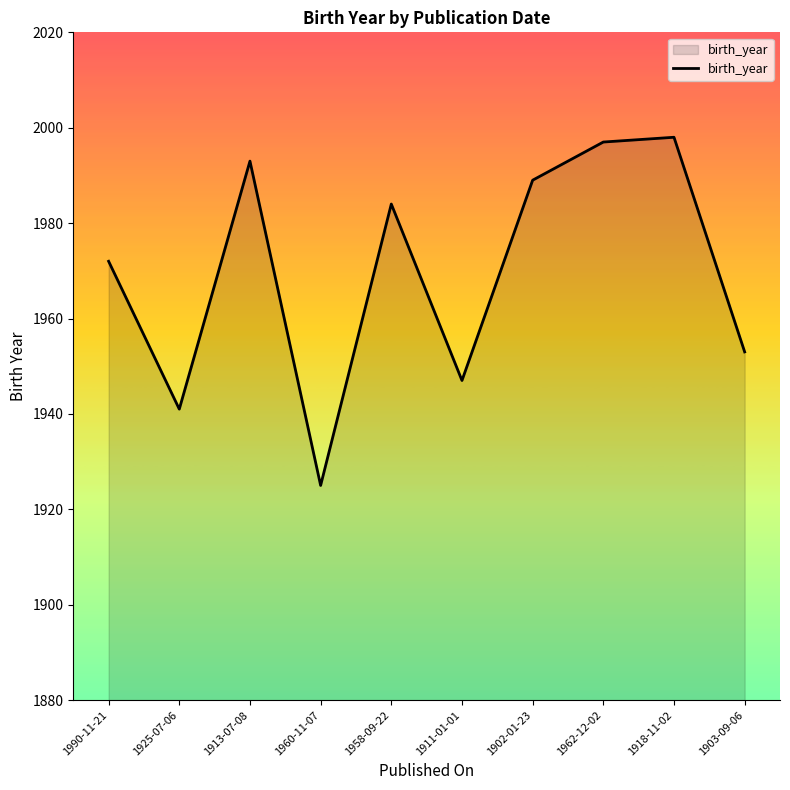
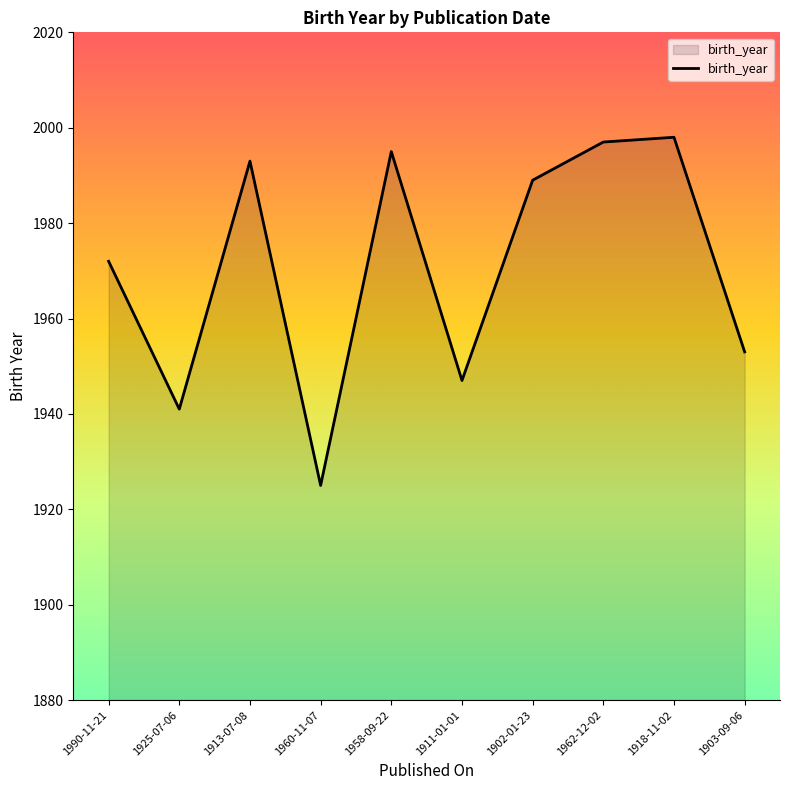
1958-09-22: 1984 -> 1995
